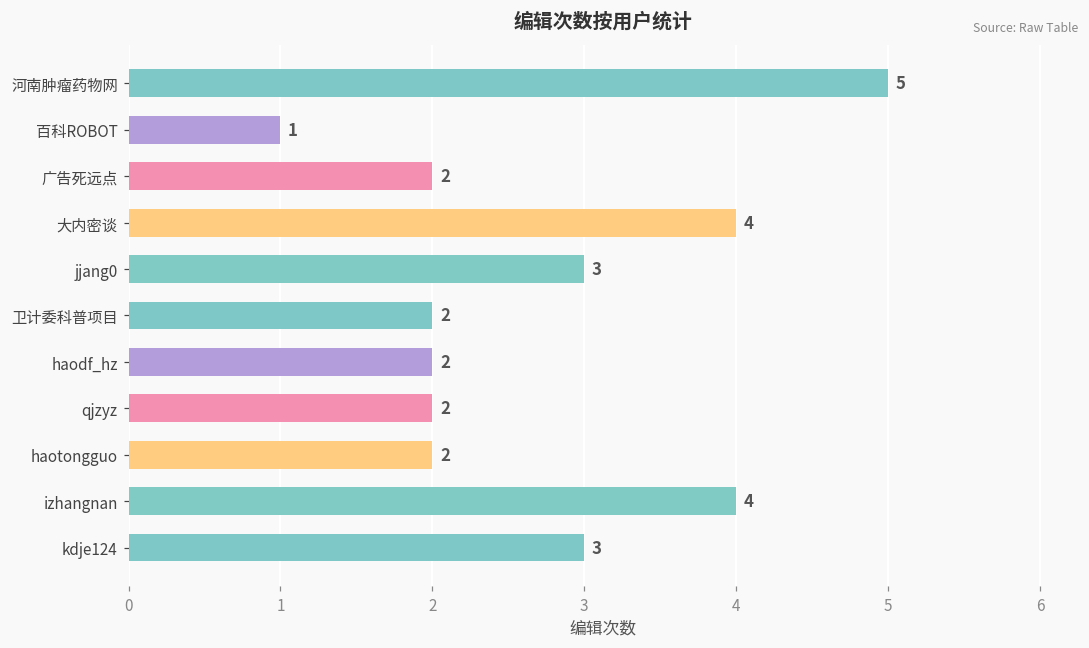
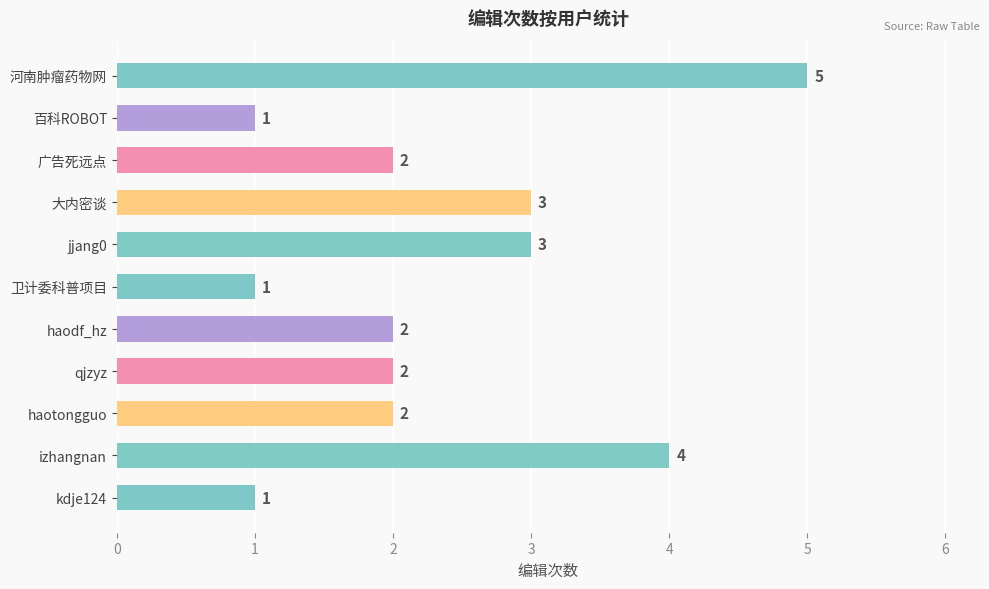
大内密谈: 4 -> 3
卫计委科普项目: 2 -> 1
kdje124: 3 -> 1
